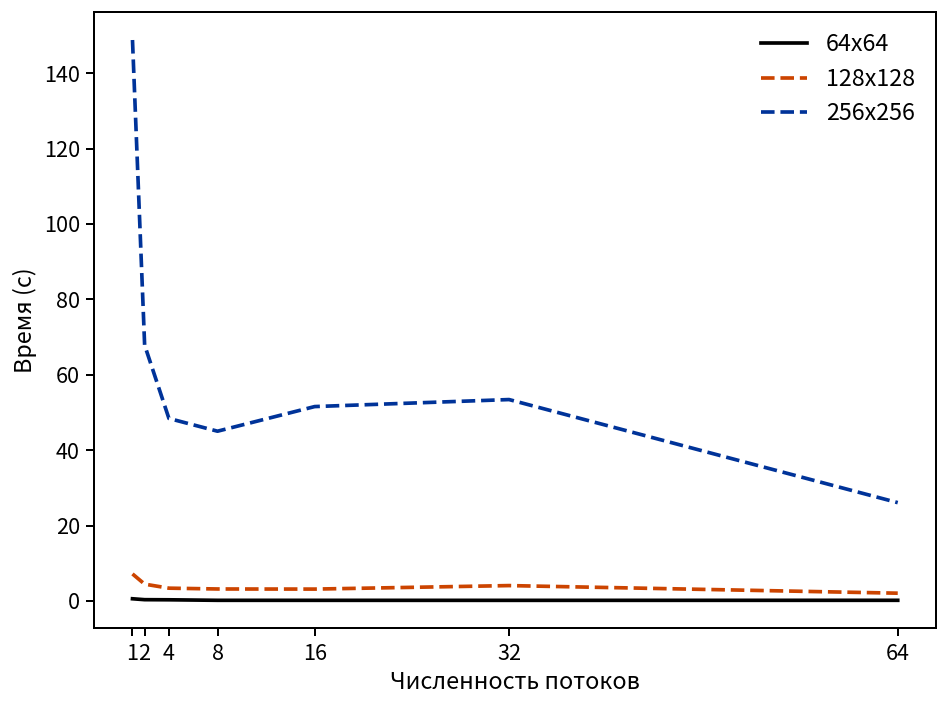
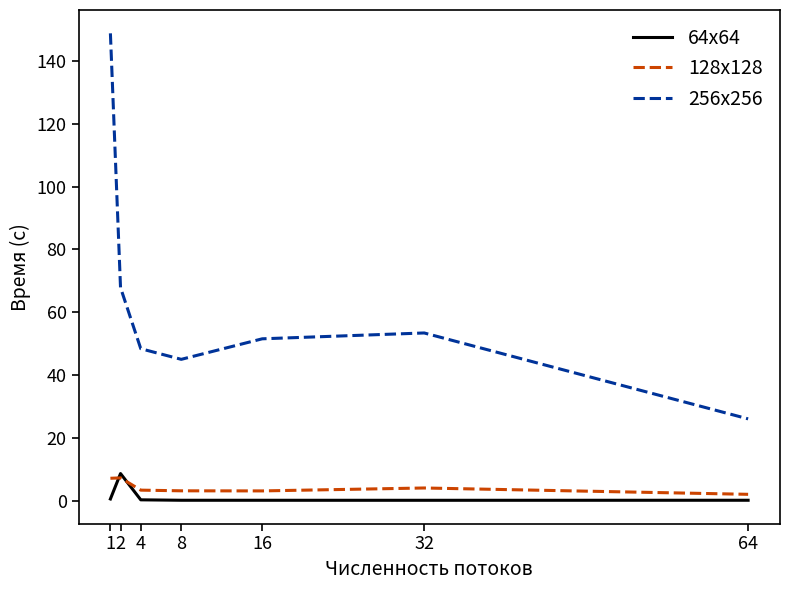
64x64, 2: 0 -> 9
128x128, 2: 4 -> 7
